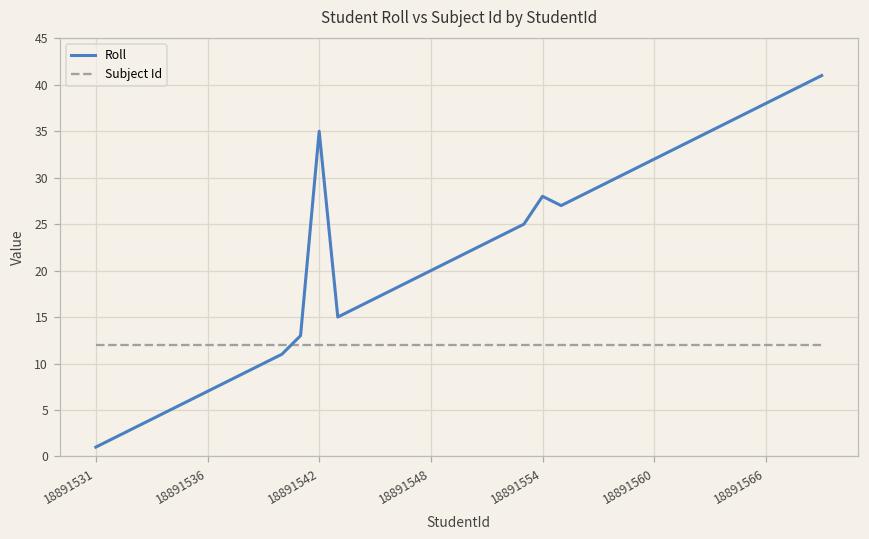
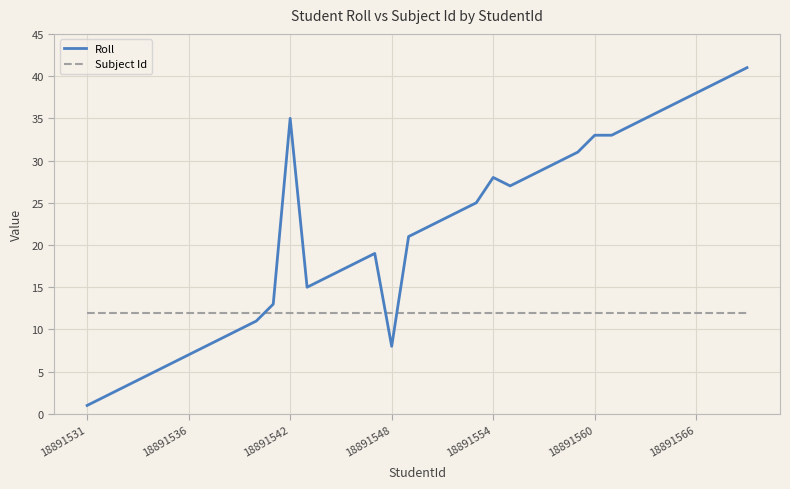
Roll, 18891548: 20 -> 8
Roll, 18891560: 32 -> 33
